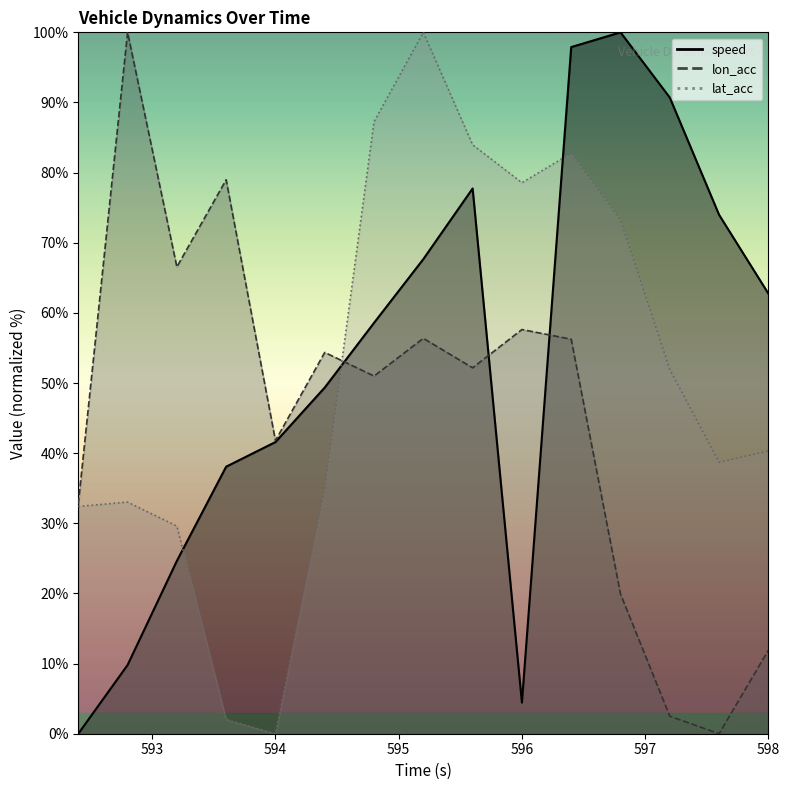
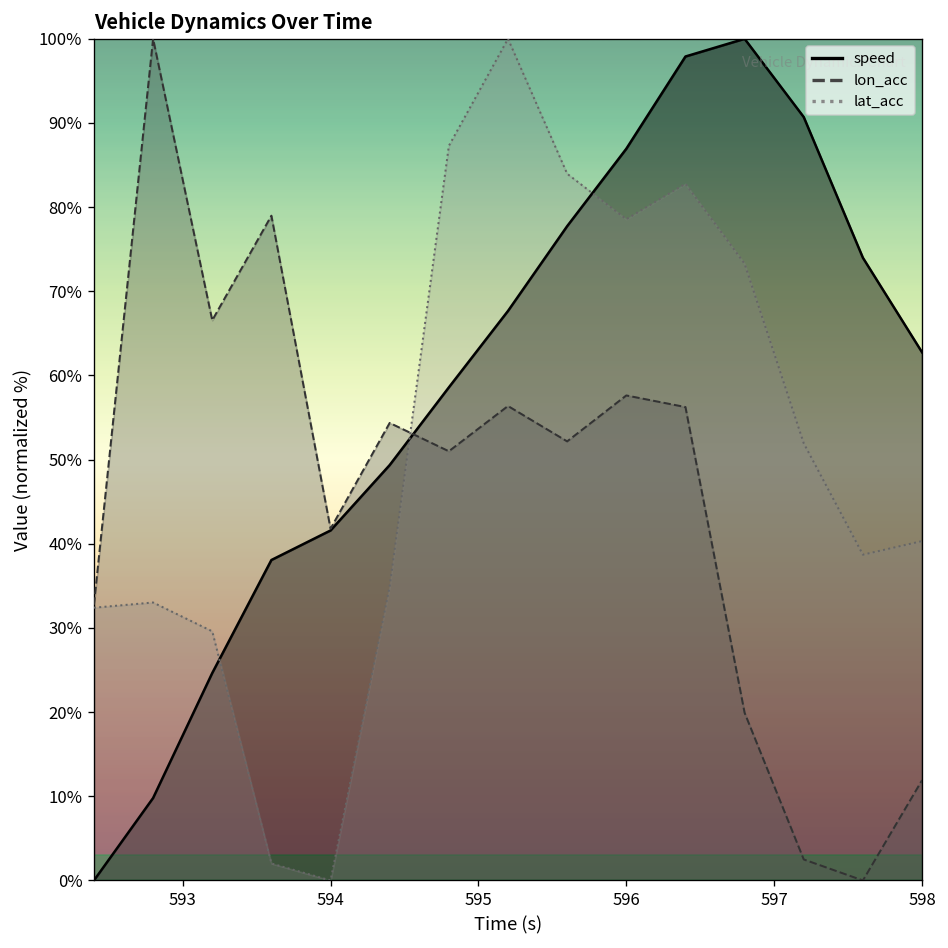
speed, 596: 4% -> 87%
